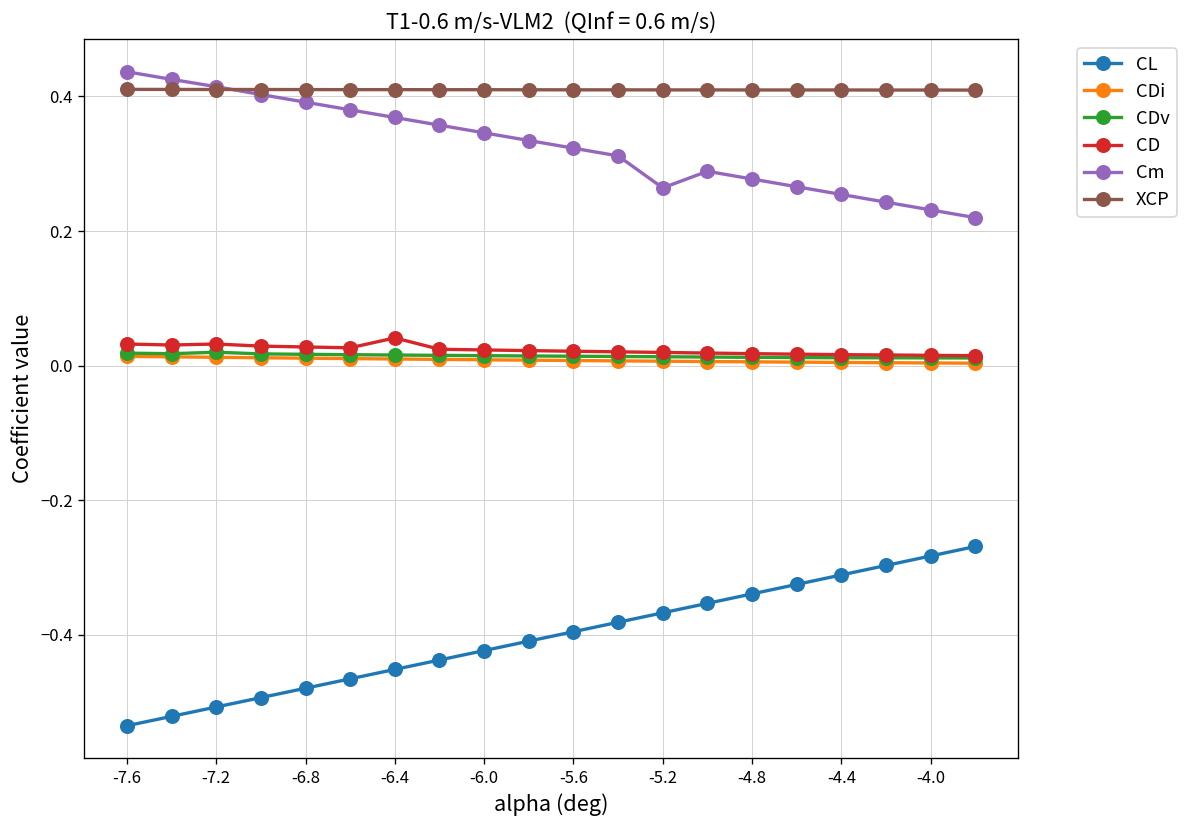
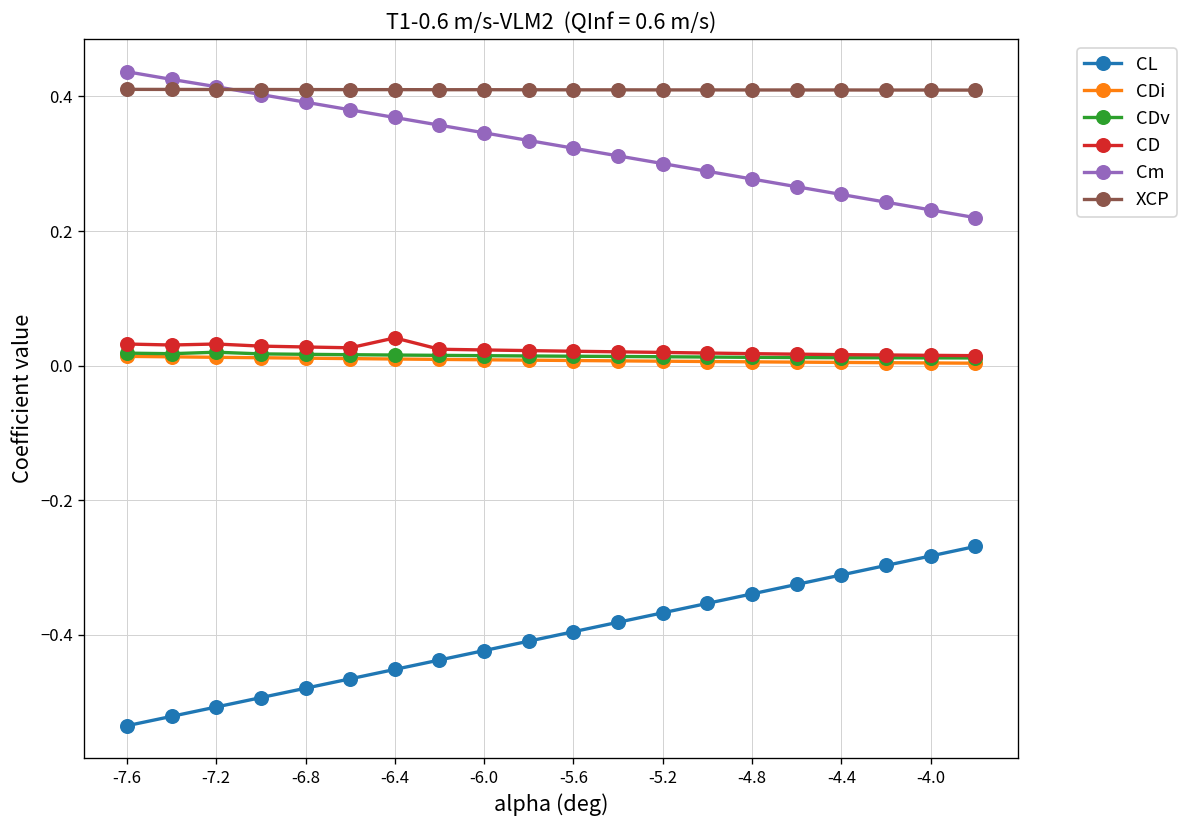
Cm, -5.2: 0.26 -> 0.30
